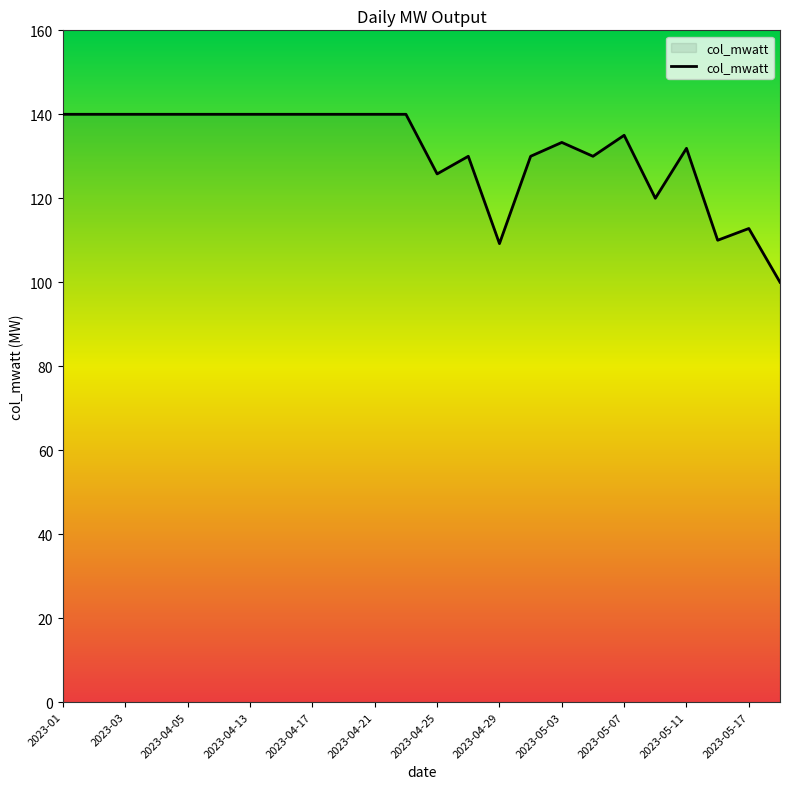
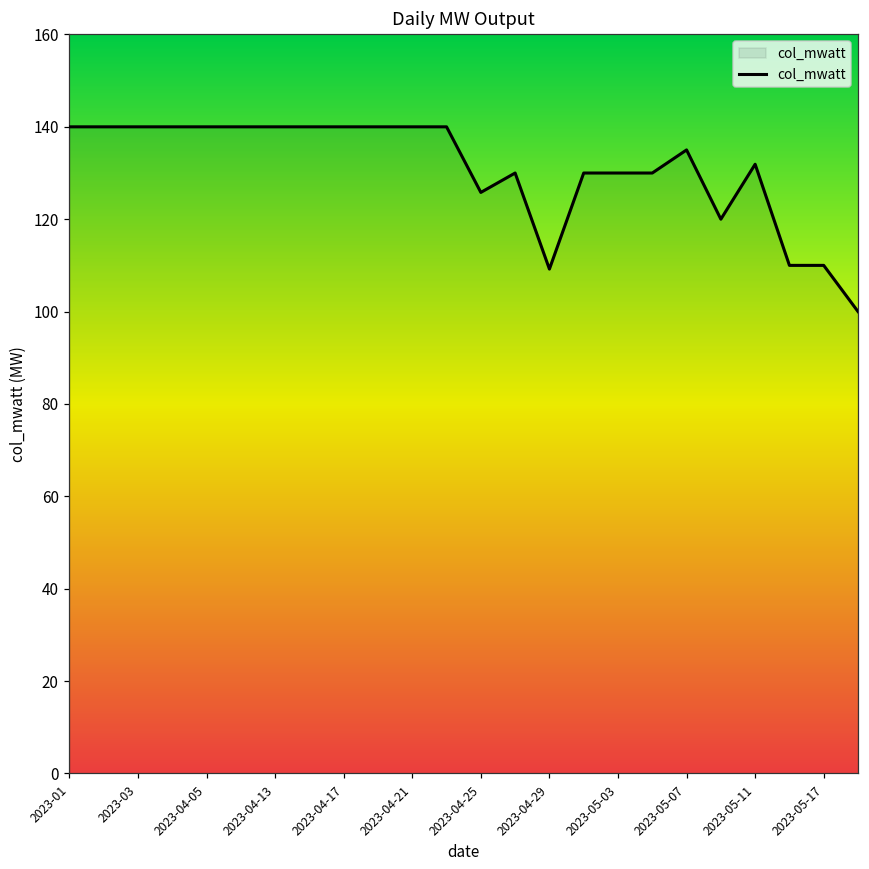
2023-05-03: 133 -> 130
2023-05-17: 113 -> 110
